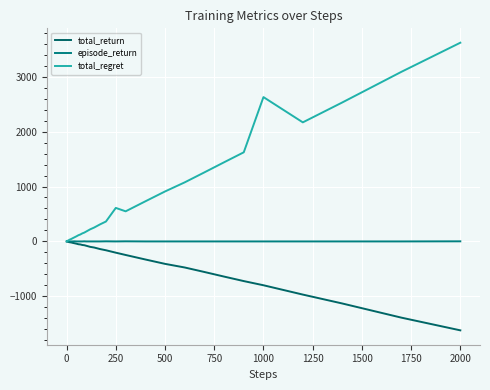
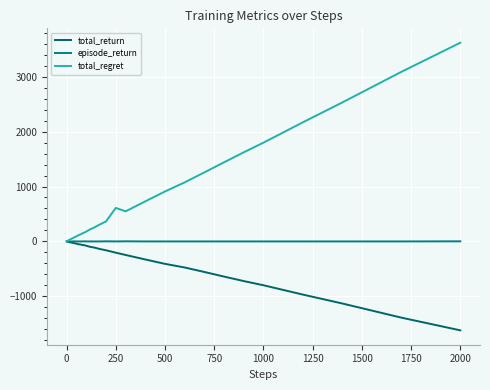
total_regret, 1000: 2600 -> 1800
